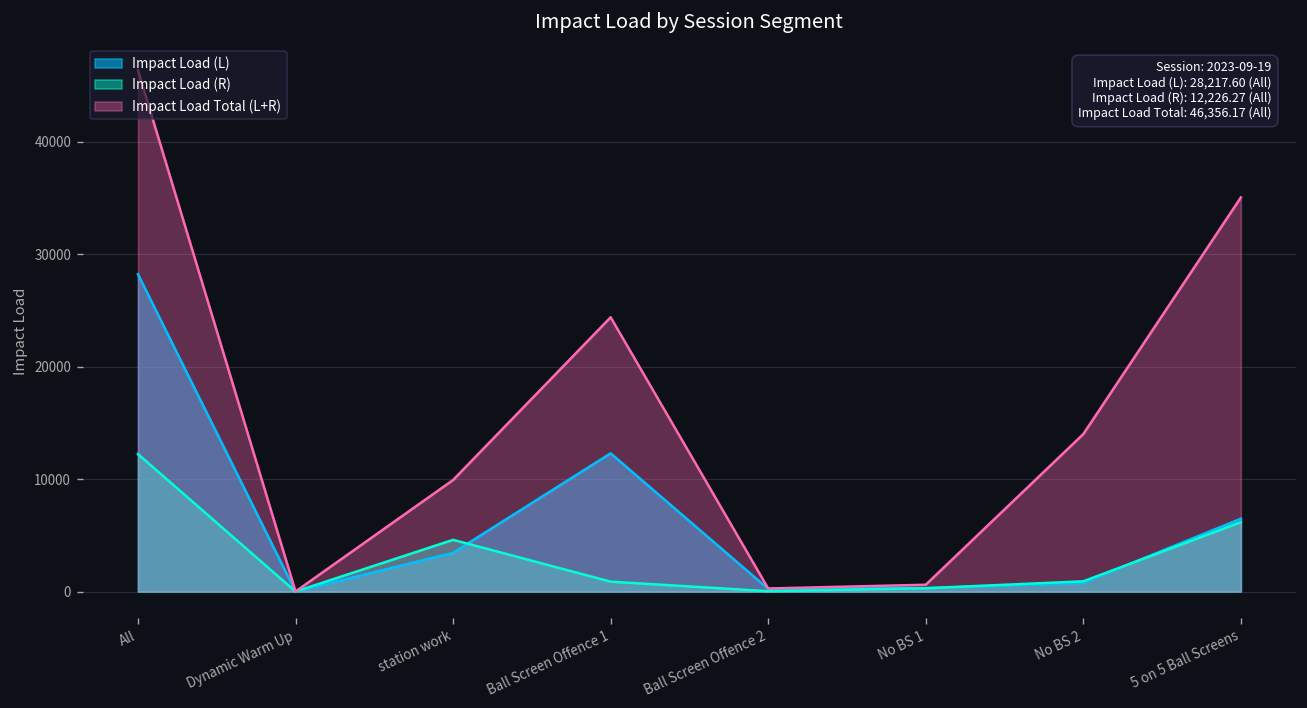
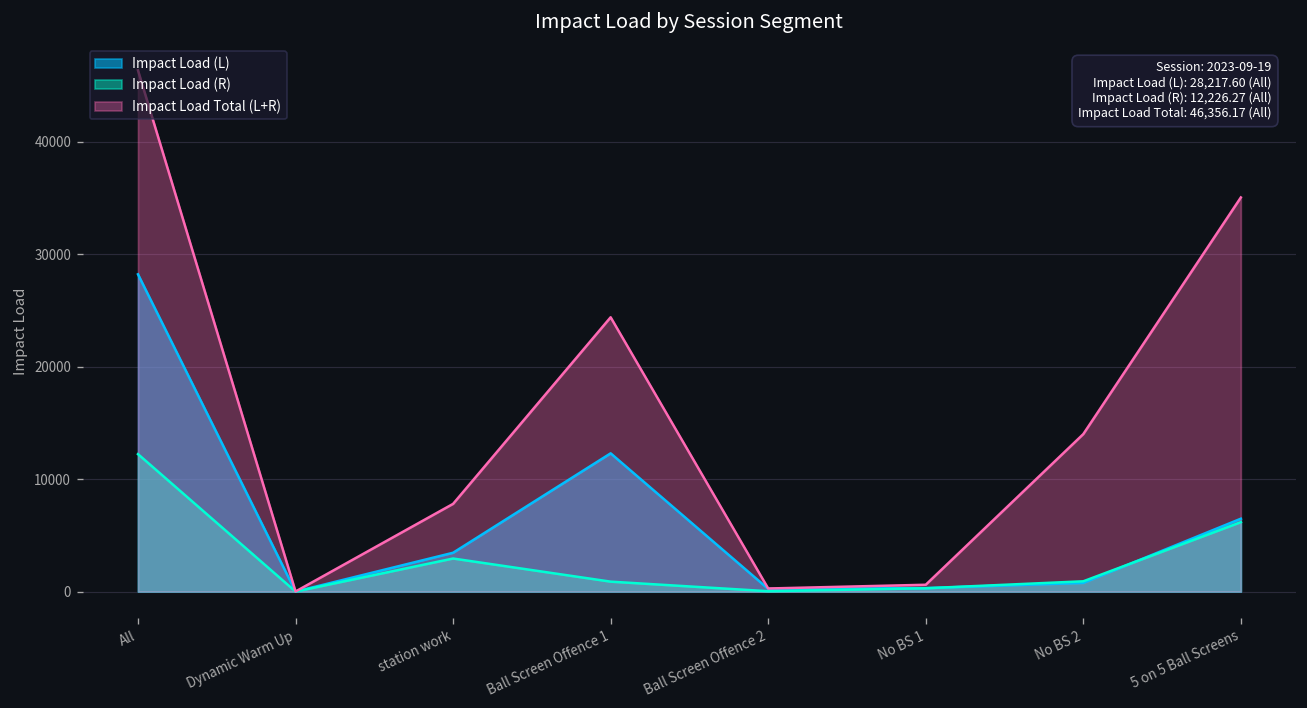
Impact Load (R), station work: 5000 -> 3000
Impact Load Total (L+R), station work: 10000 -> 8000
